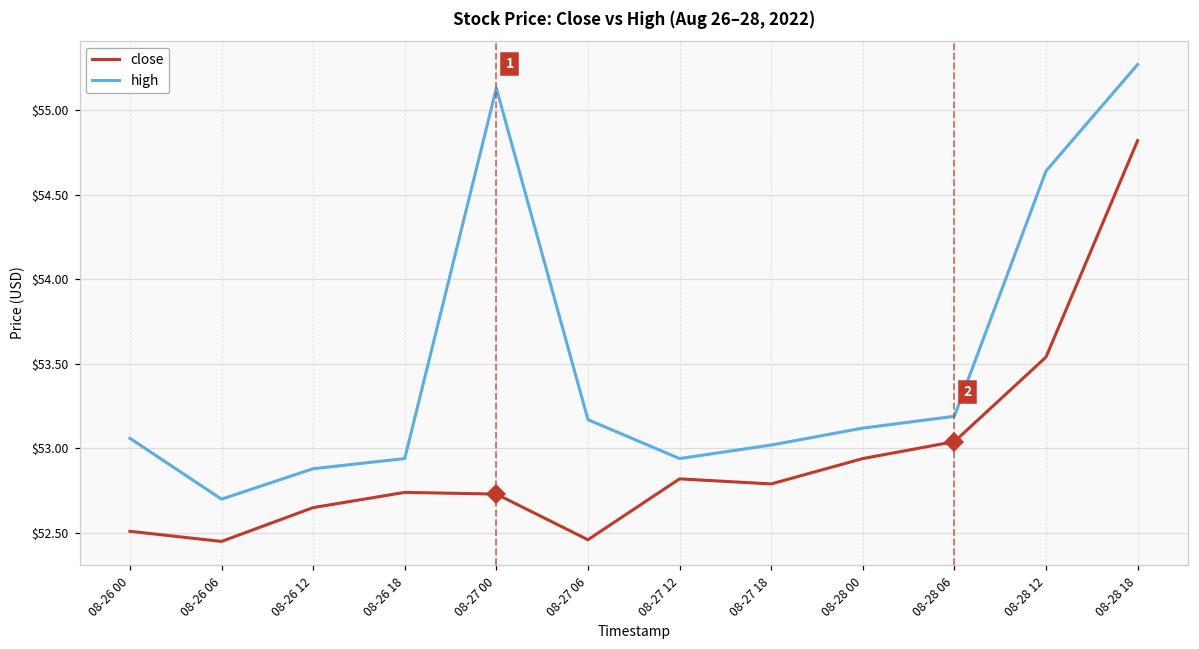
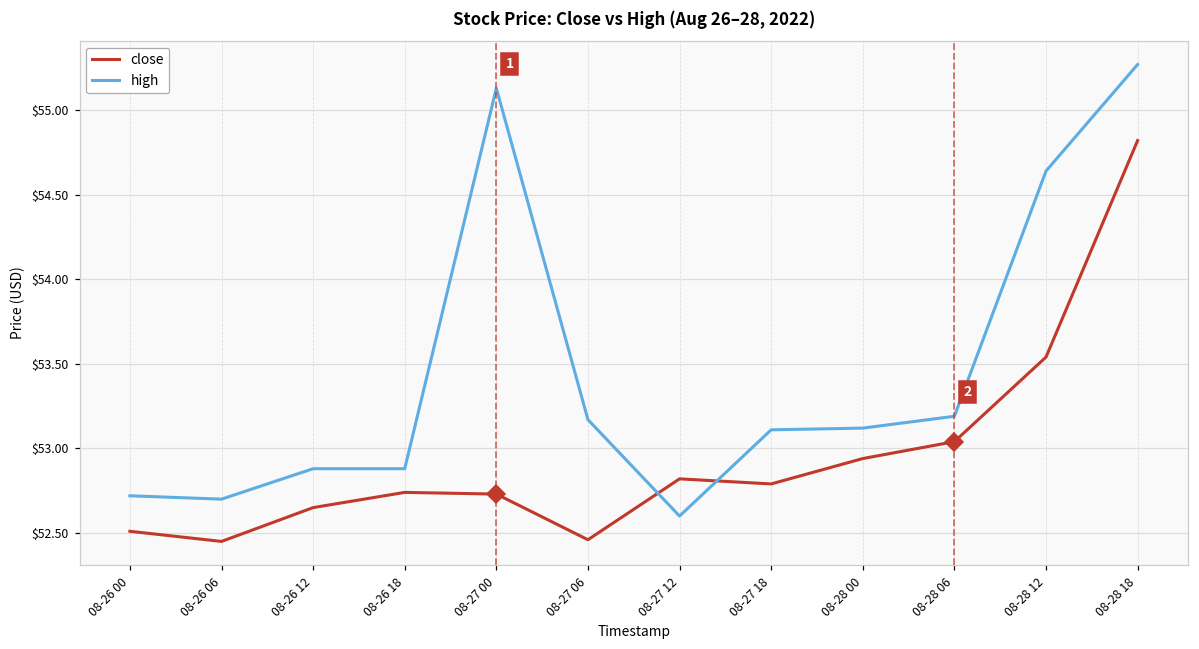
high, 08-26 00: $53.06 -> $52.72
high, 08-26 18: $52.94 -> $52.88
high, 08-27 12: $52.94 -> $52.60
high, 08-27 18: $53.02 -> $53.11
